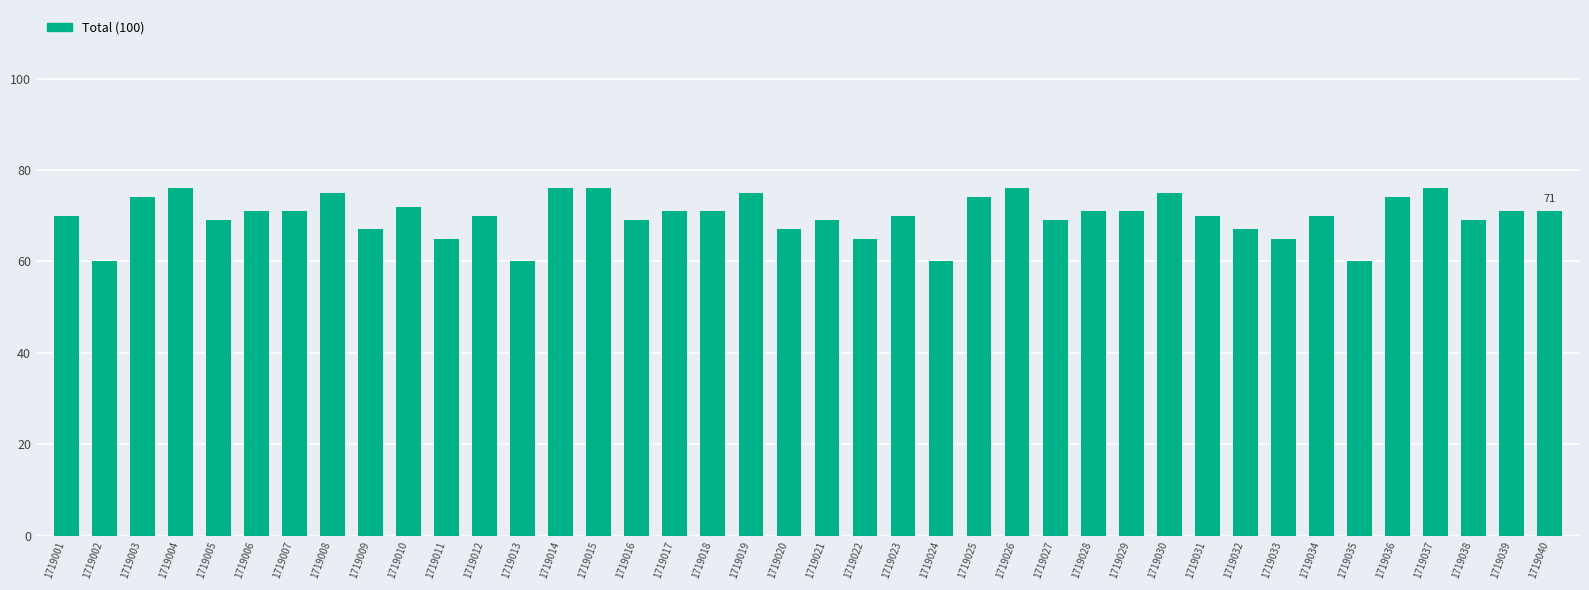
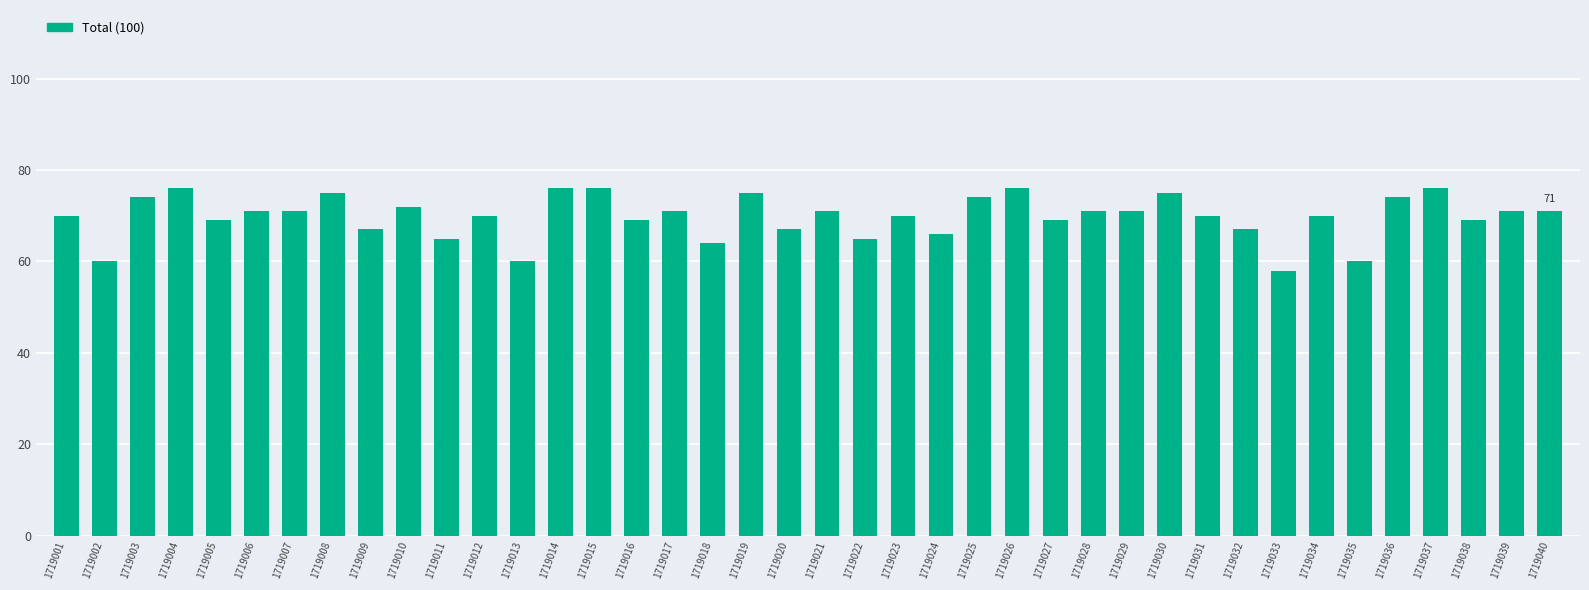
1719018: 71 -> 64
1719021: 69 -> 71
1719024: 60 -> 66
1719033: 65 -> 58
